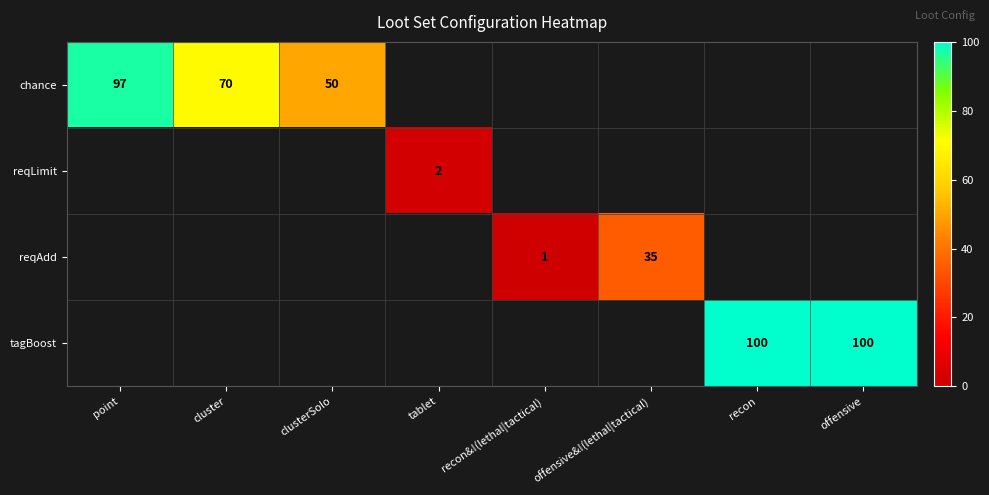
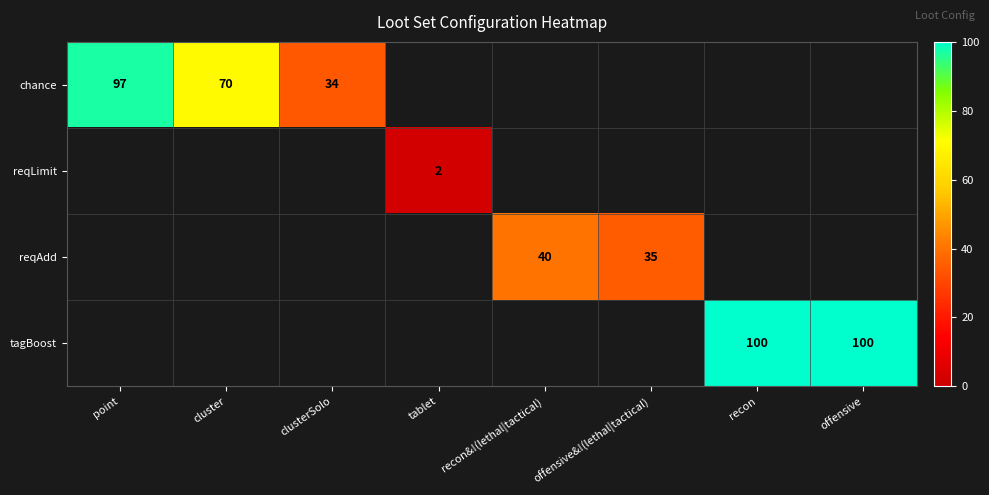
chance, clusterSolo: 50 -> 34
reqAdd, recon&!(lethal|tactical): 1 -> 40
